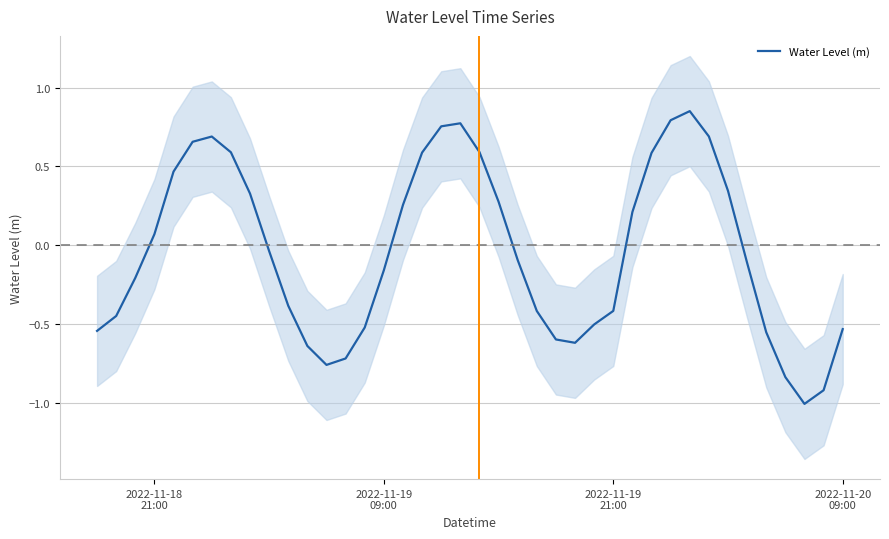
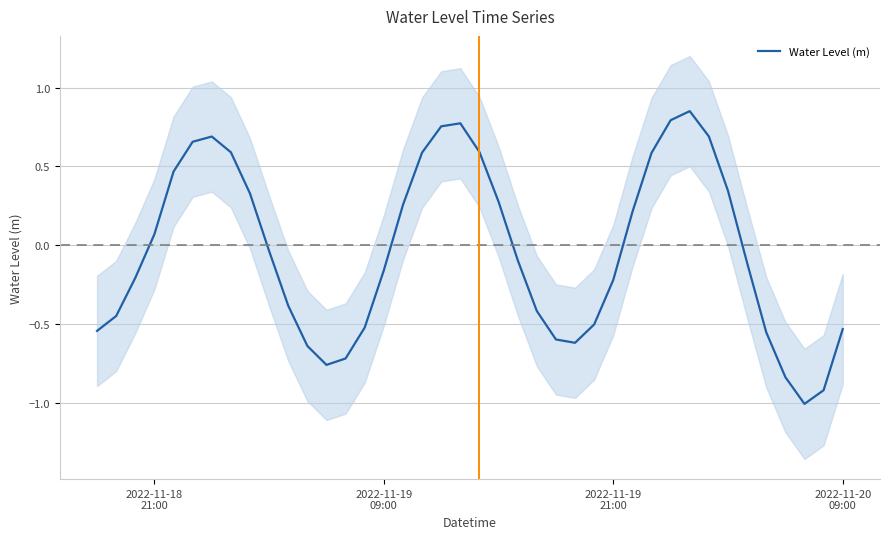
Water Level (m), 2022-11-19 21:00: -0.42 -> -0.22
